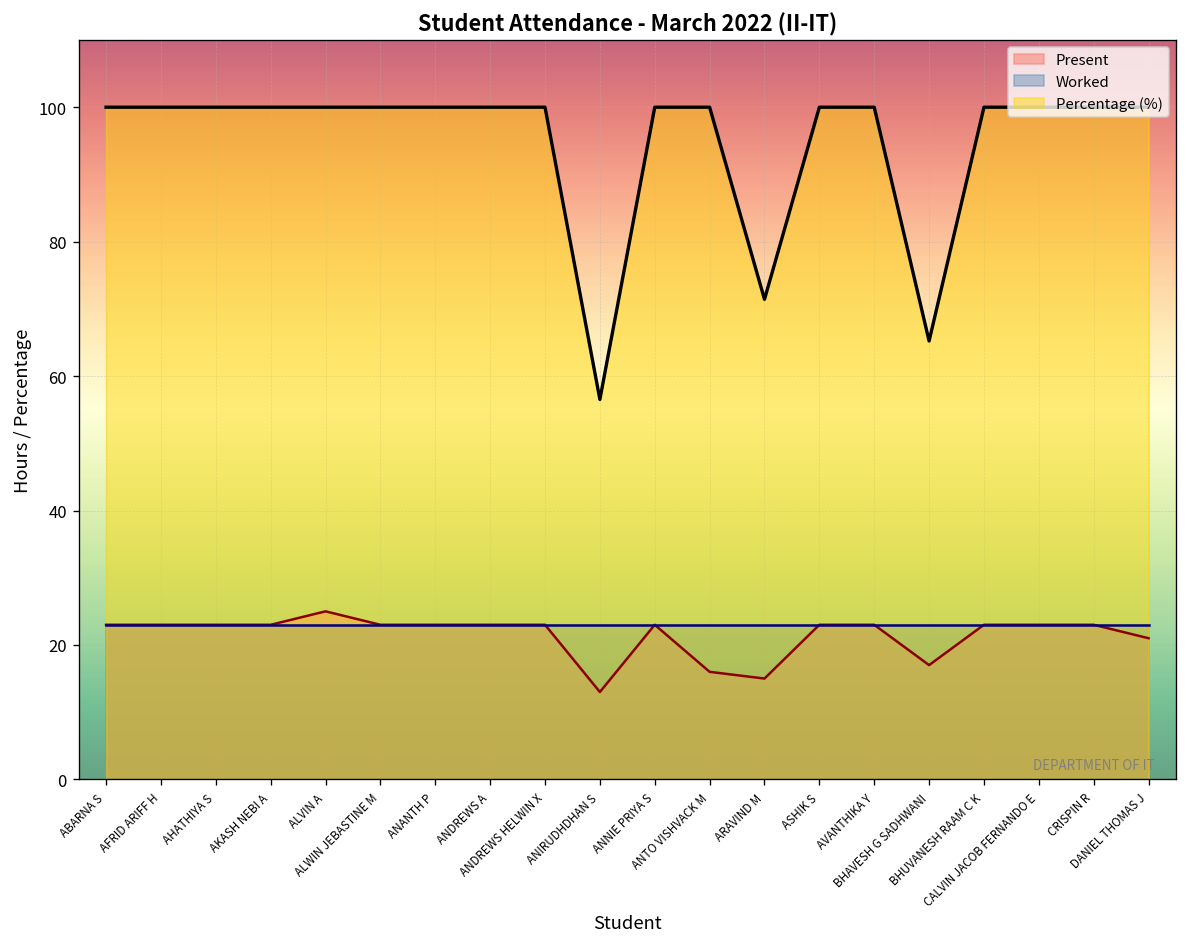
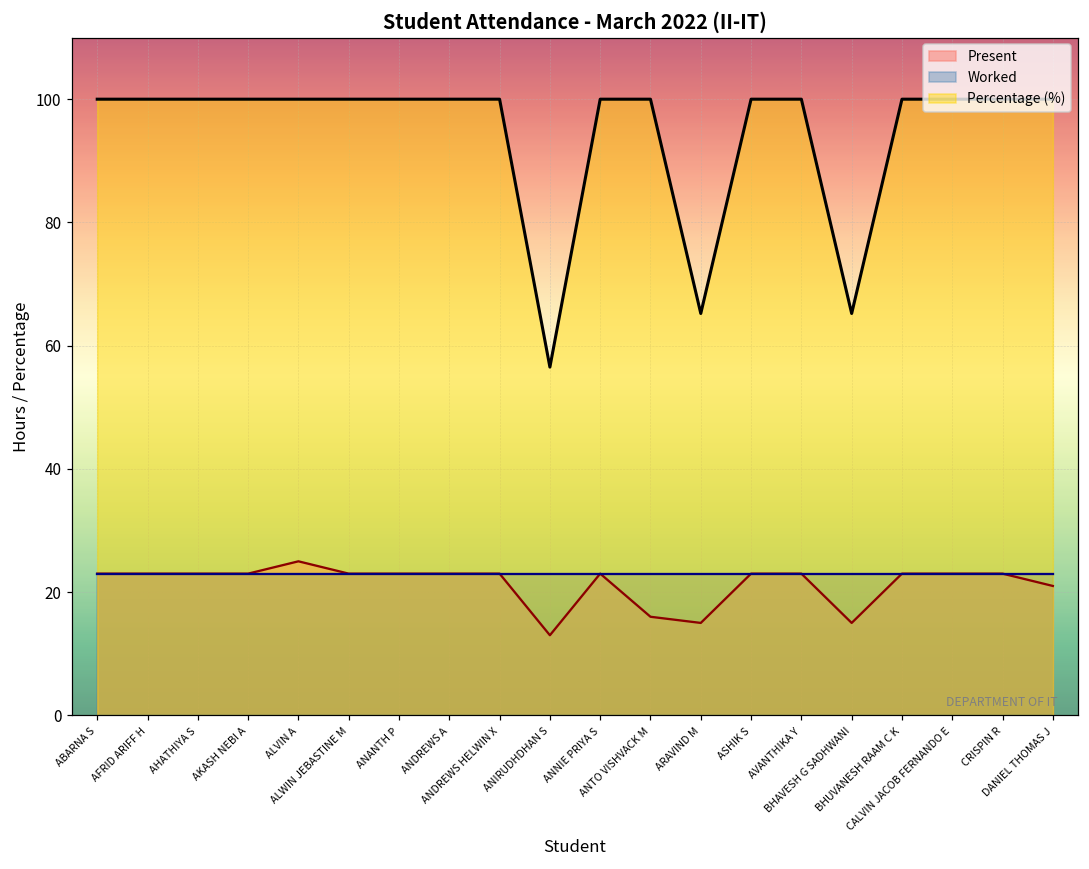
Percentage (%), ARAVIND M: 71 -> 65
Present, BHAVESH G SADHWANI: 17 -> 15
